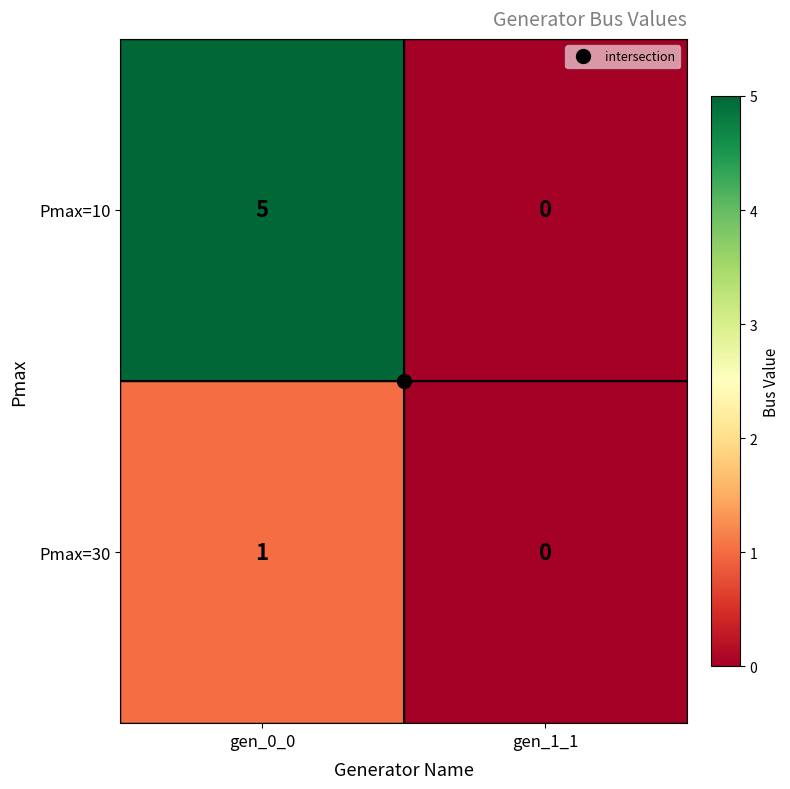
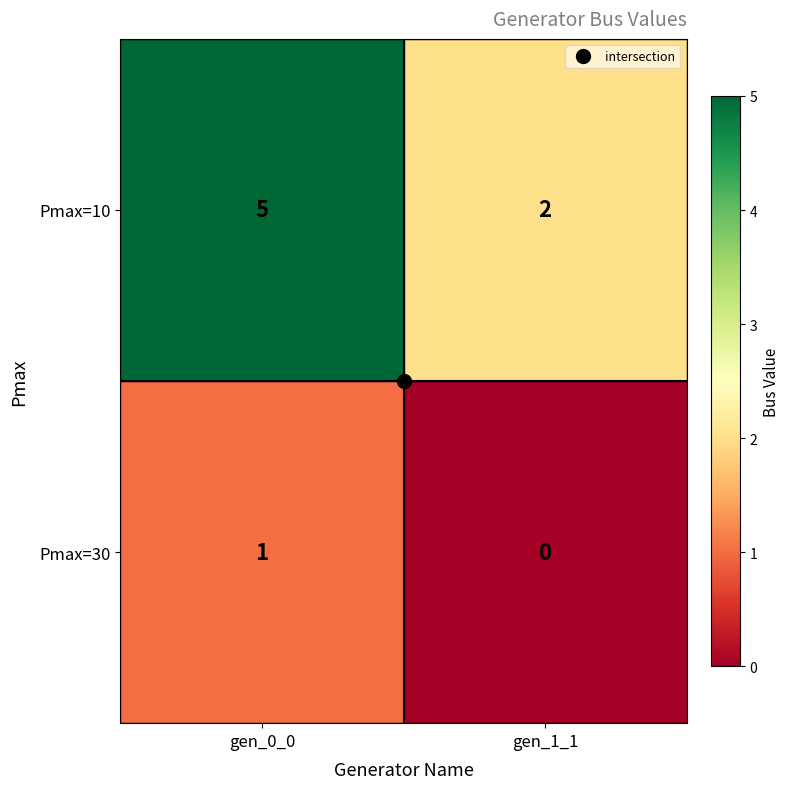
Pmax=10, gen_1_1: 0 -> 2
